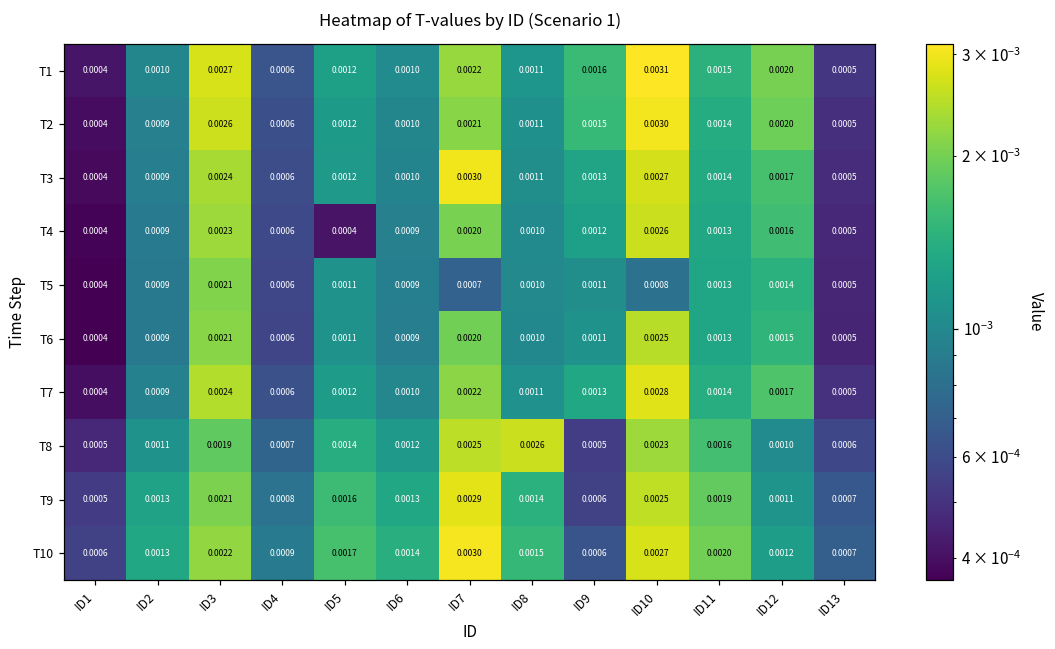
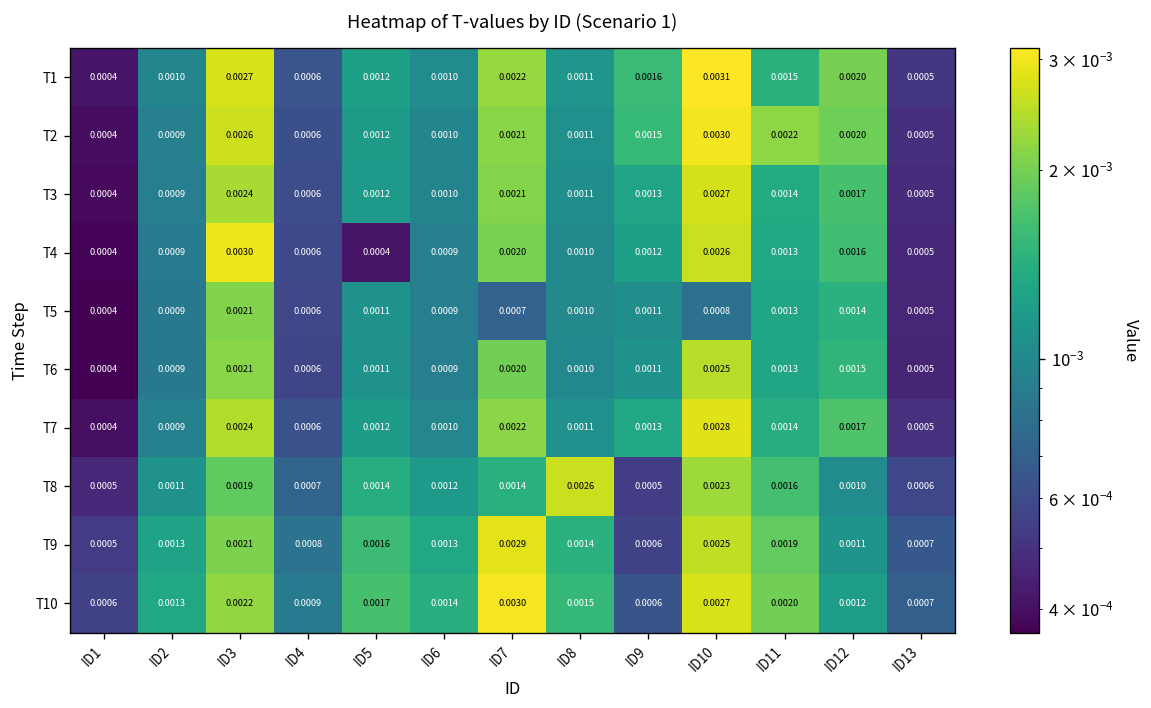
T2, ID11: 0.0014 -> 0.0022
T3, ID7: 0.0030 -> 0.0021
T4, ID3: 0.0023 -> 0.0030
T8, ID7: 0.0025 -> 0.0014
